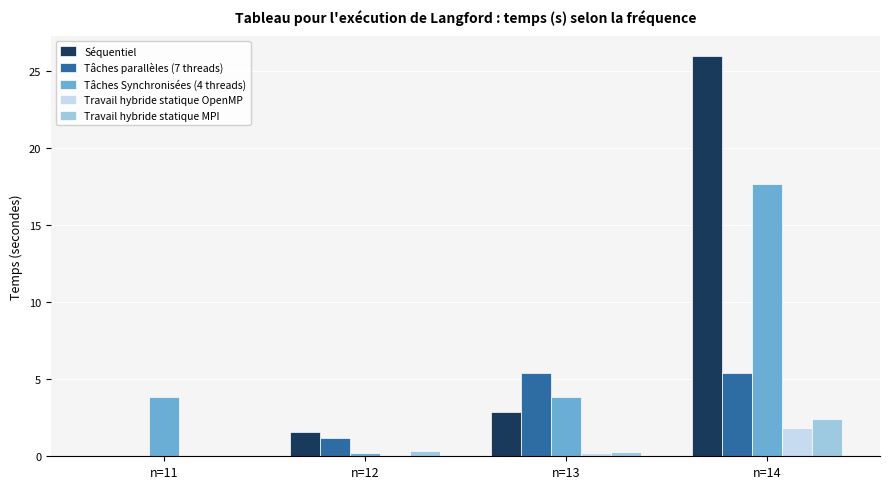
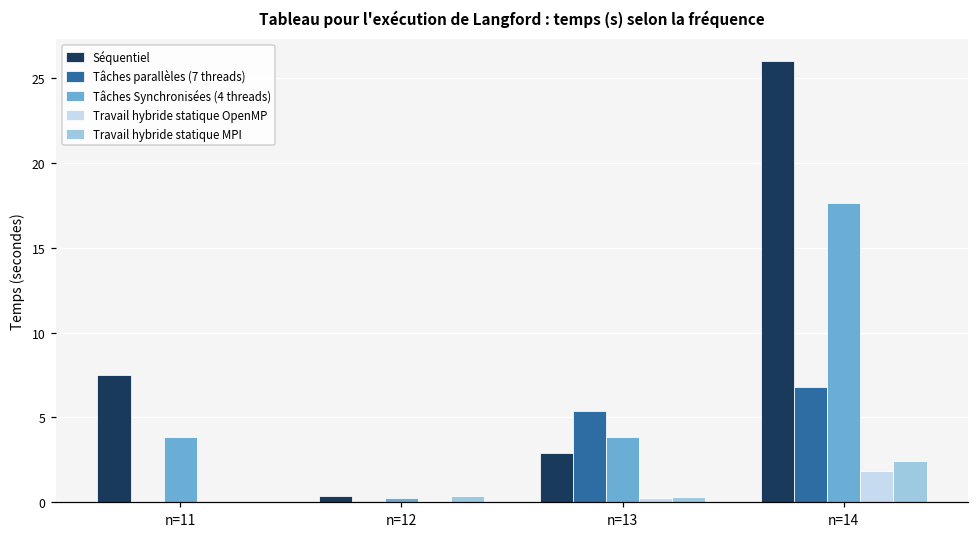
Séquentiel, n=11: 0.0 -> 7.5
Séquentiel, n=12: 1.6 -> 0.3
Tâches parallèles (7 threads), n=12: 1.2 -> 0.1
Tâches parallèles (7 threads), n=14: 5.4 -> 6.8
